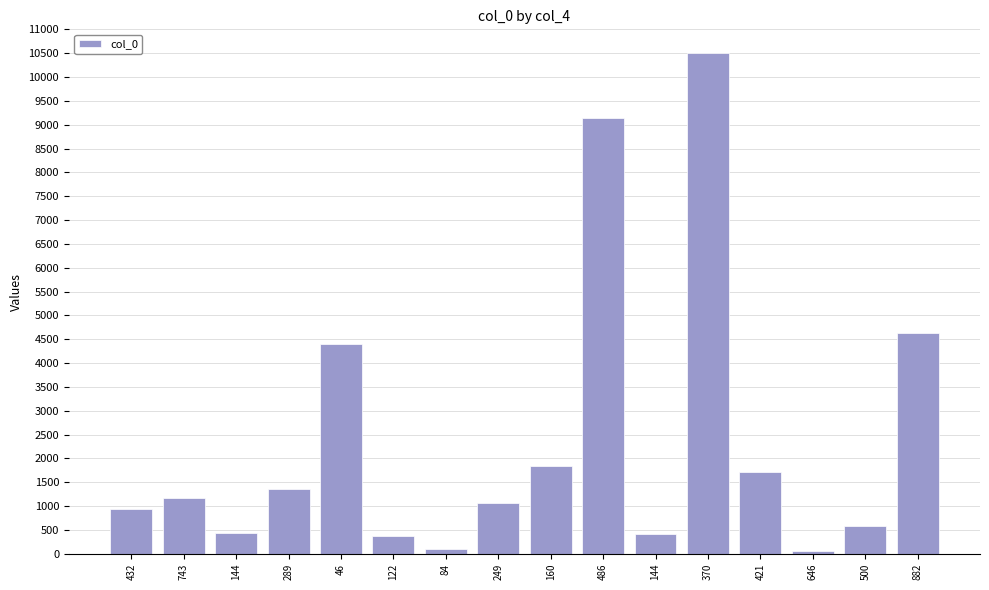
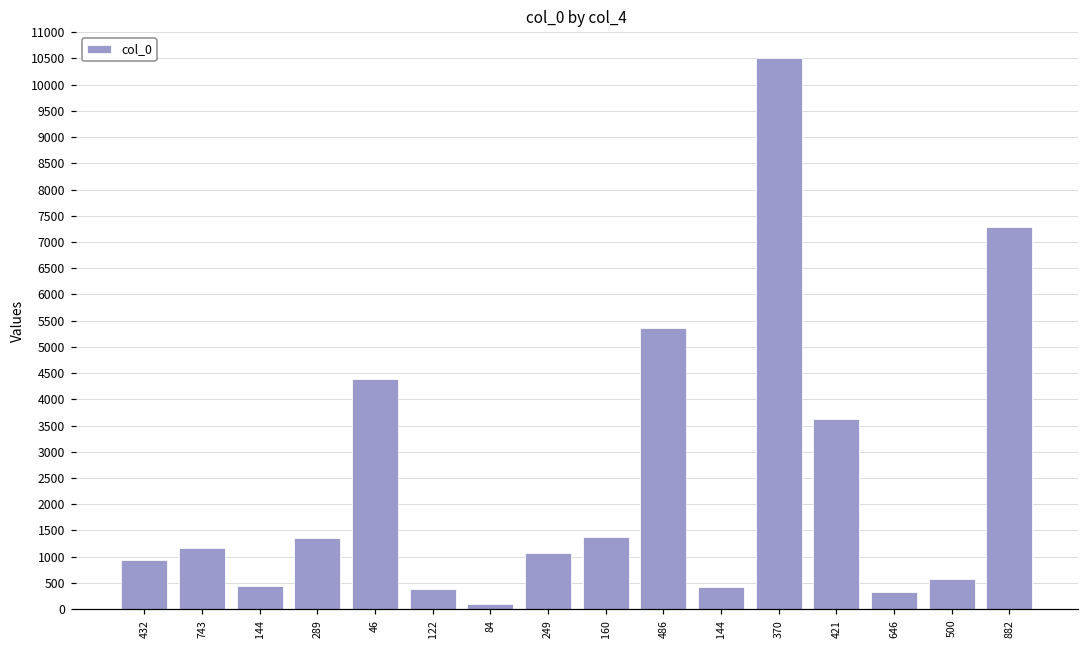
160: 1800 -> 1400
486: 9100 -> 5400
421: 1700 -> 3600
646: 100 -> 300
882: 4600 -> 7300
